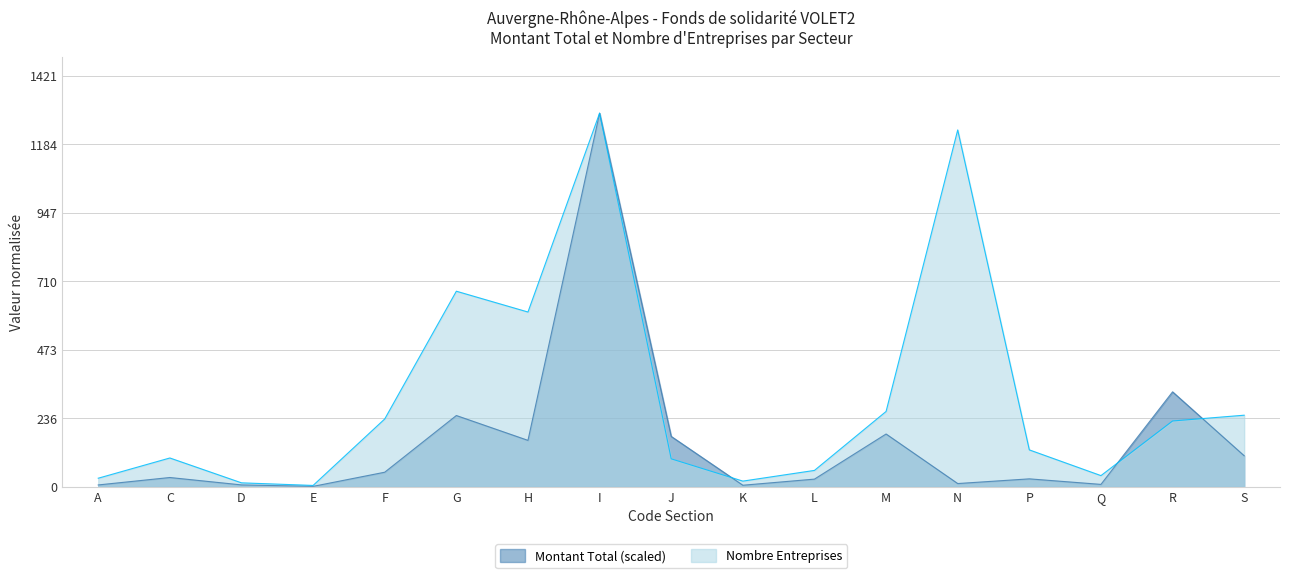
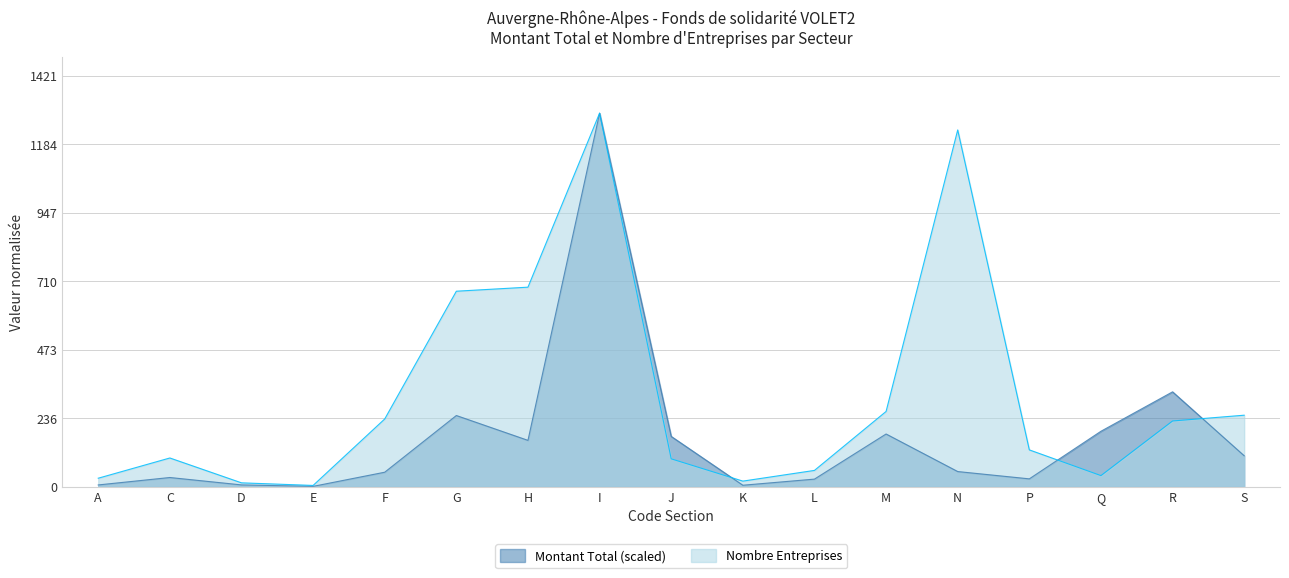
Nombre Entreprises, H: 600 -> 690
Montant Total (scaled), N: 10 -> 50
Montant Total (scaled), Q: 10 -> 190
